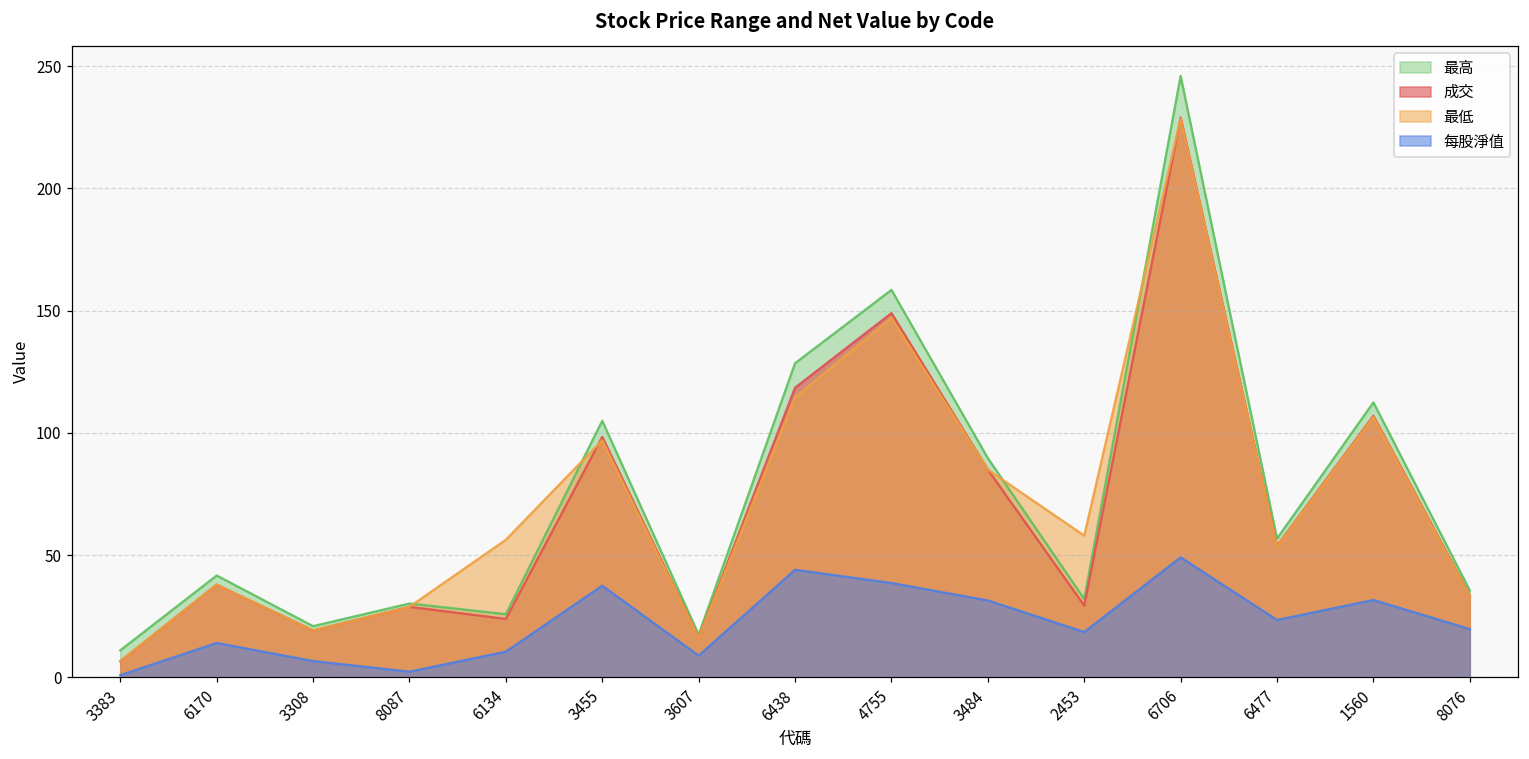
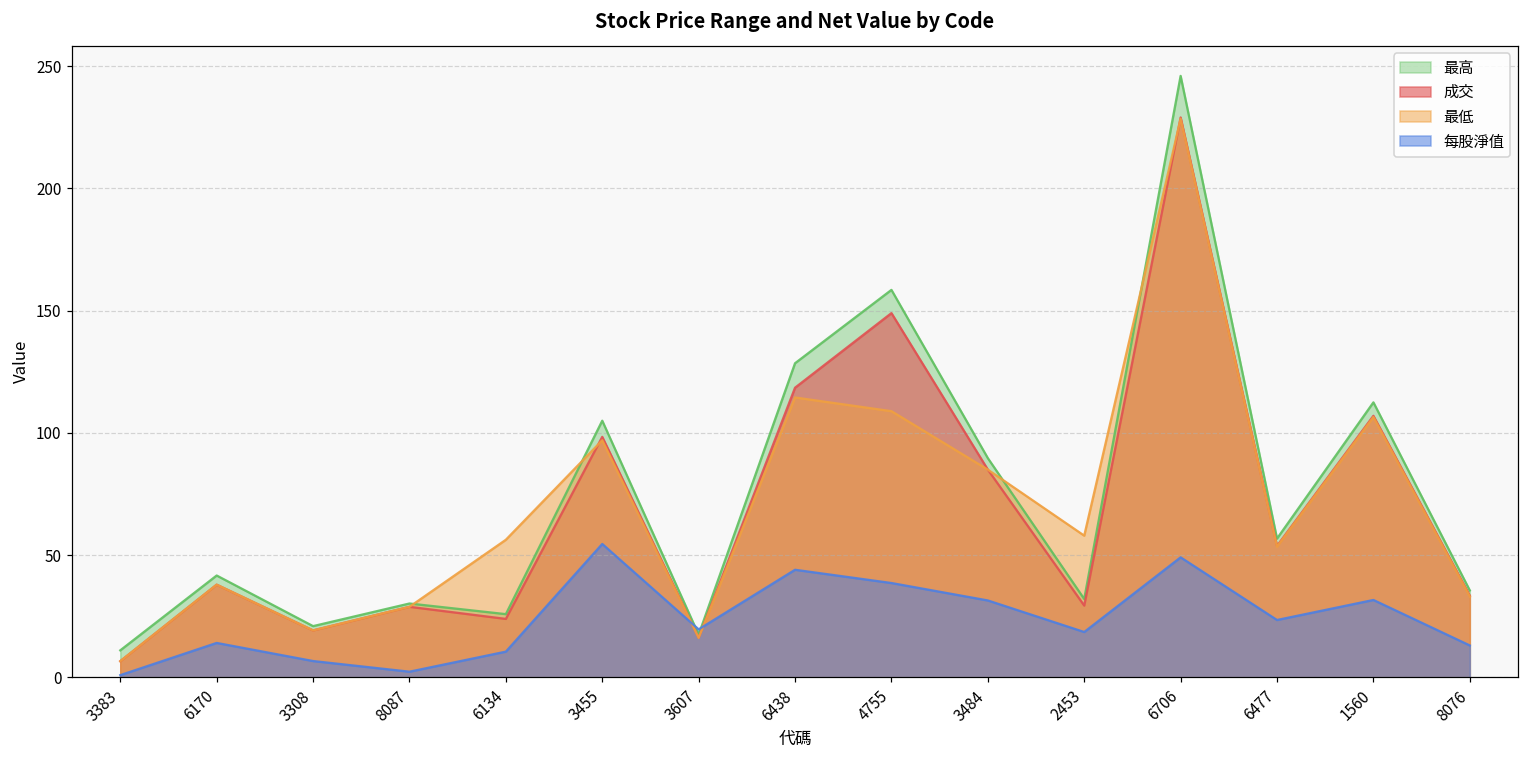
每股淨值, 3455: 38 -> 55
每股淨值, 3607: 9 -> 20
最低, 4755: 147 -> 109
每股淨值, 8076: 20 -> 13
